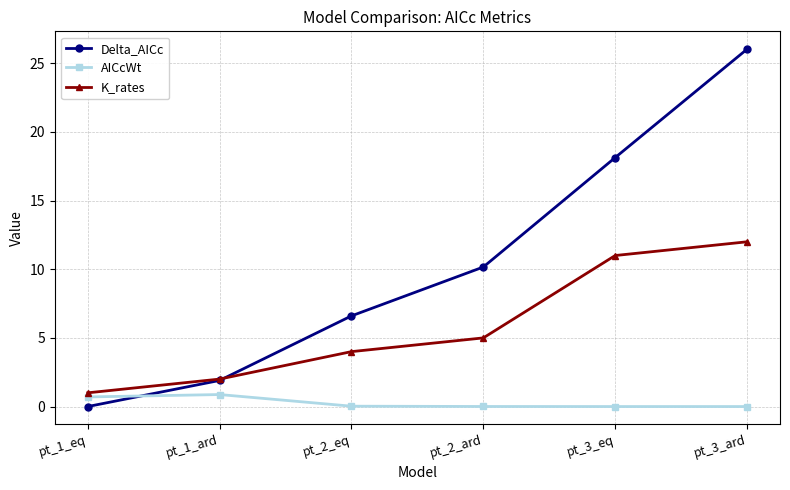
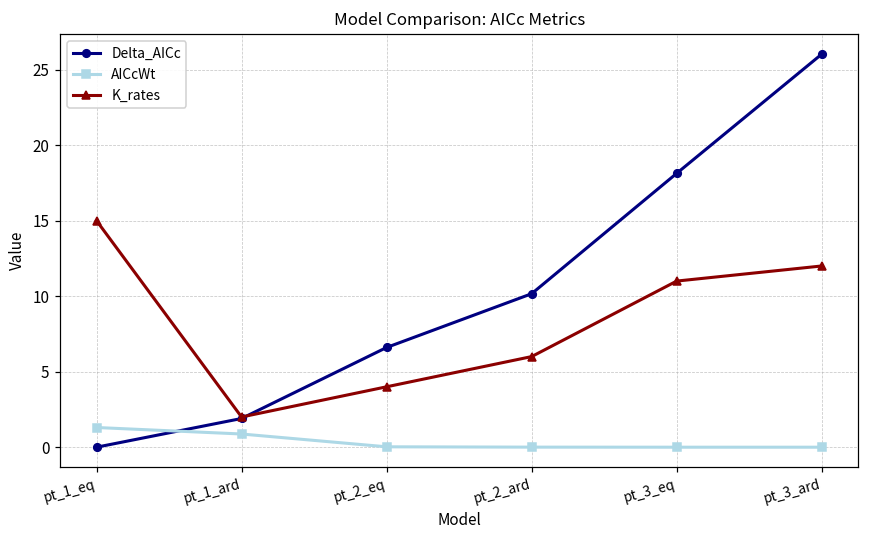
AICcWt, pt_1_eq: 0.7 -> 1.3
K_rates, pt_1_eq: 1 -> 15
K_rates, pt_2_ard: 5 -> 6
